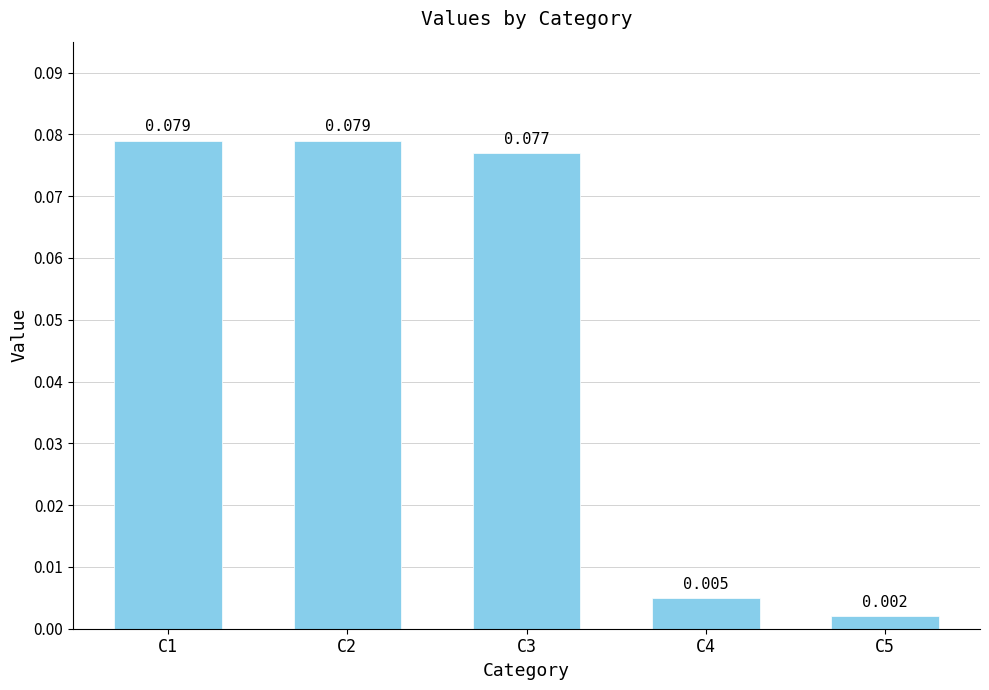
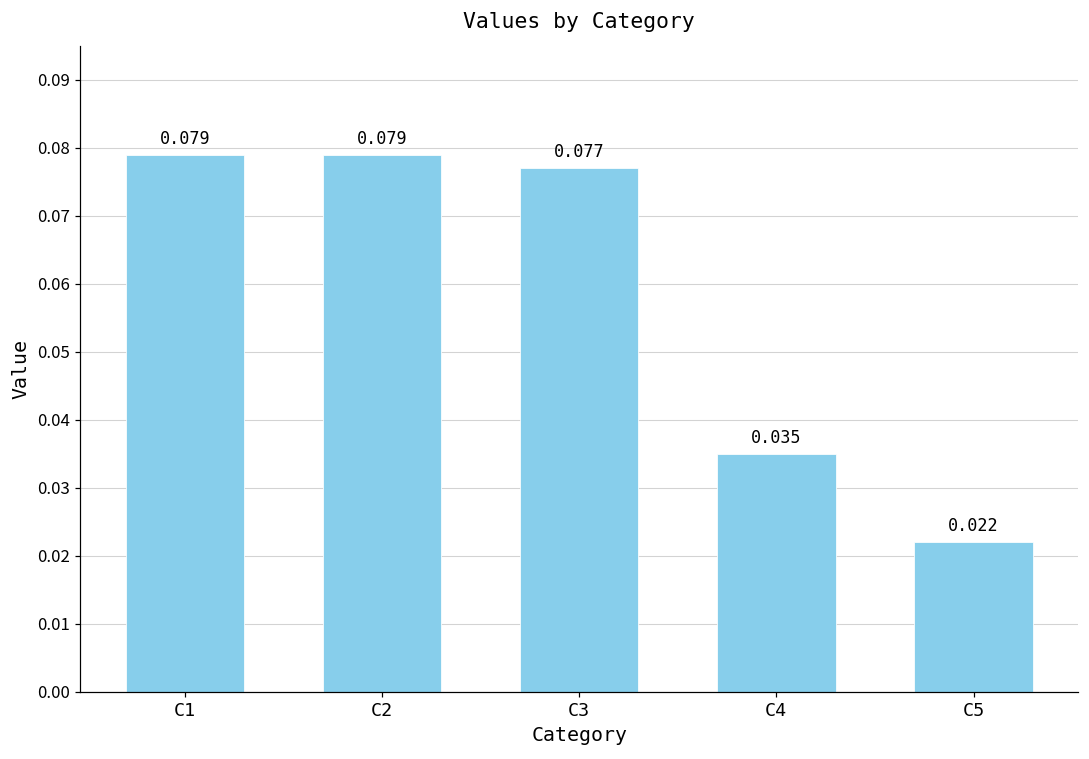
C4: 0.005 -> 0.035
C5: 0.002 -> 0.022
